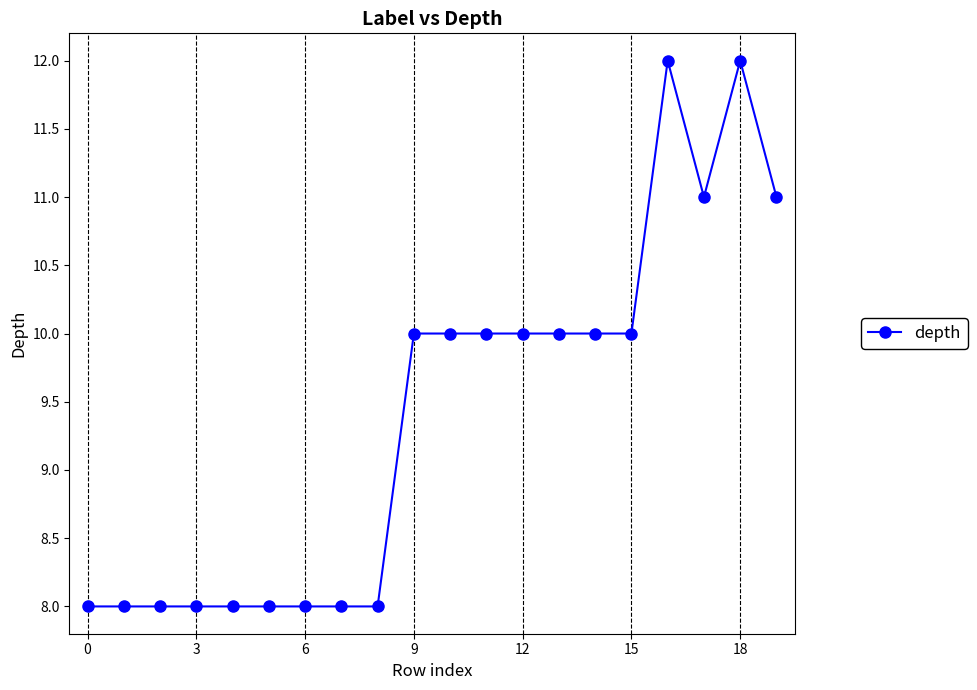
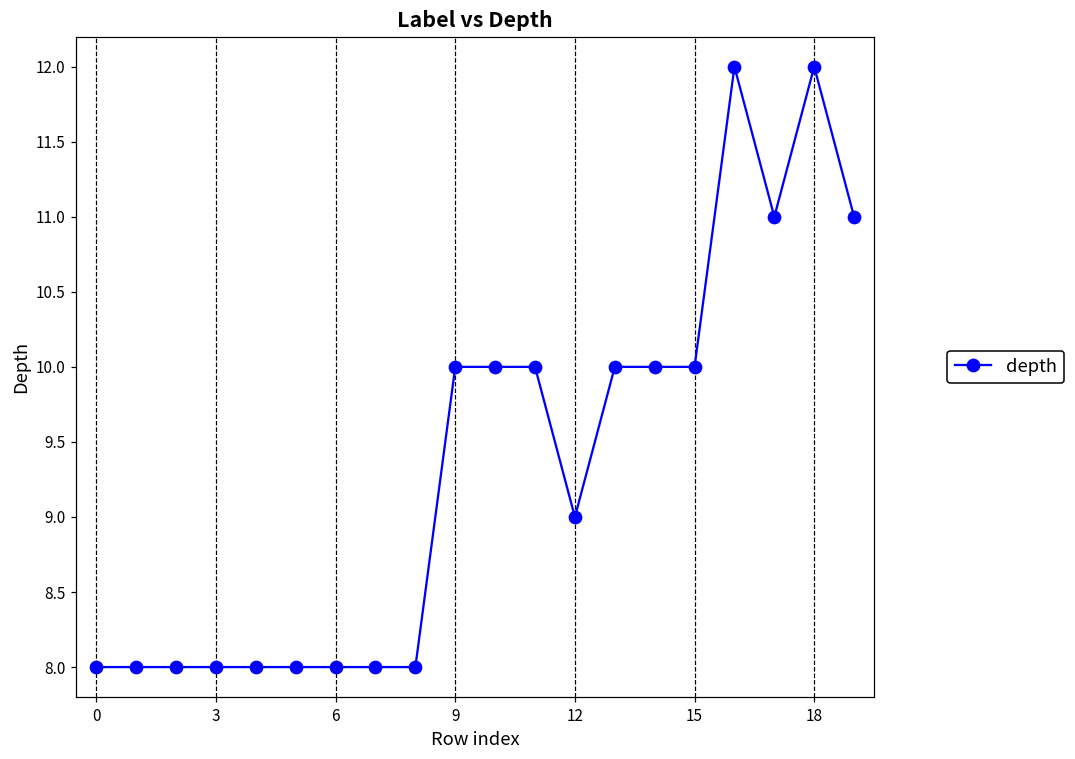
12: 10 -> 9
